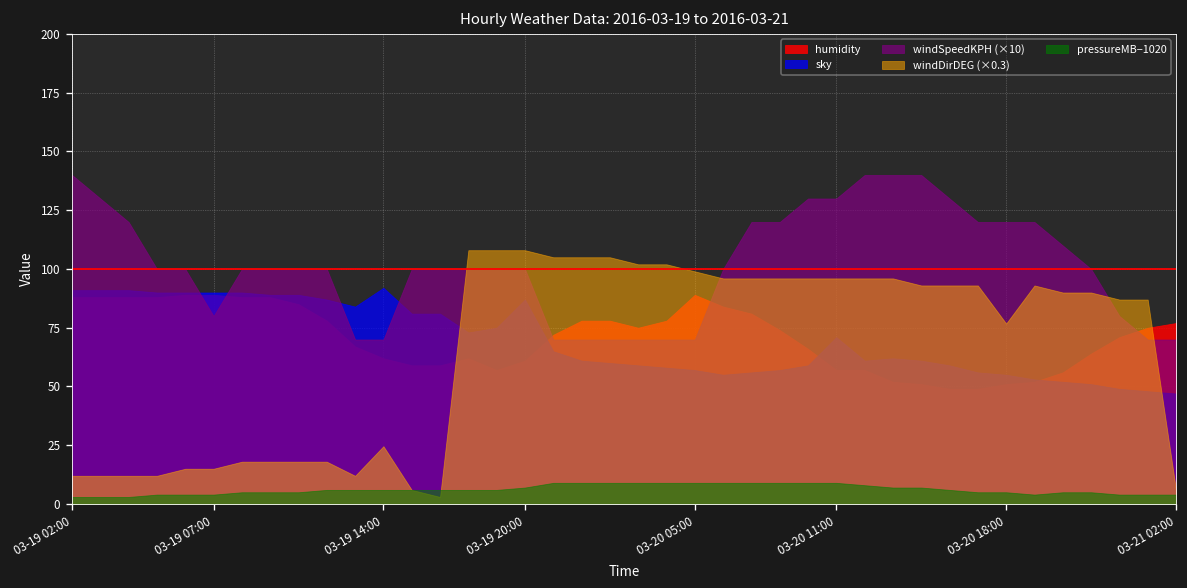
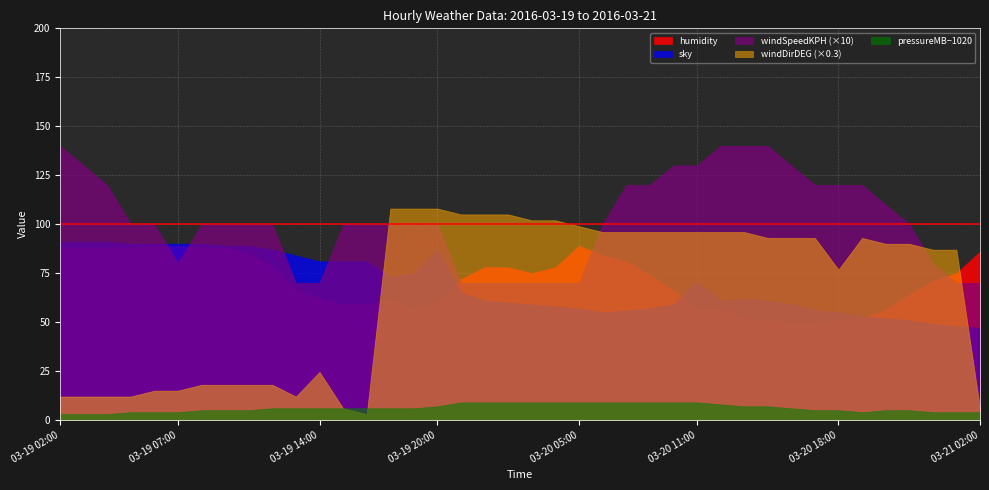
sky, 03-19 14:00: 92 -> 81
humidity, 03-21 02:00: 77 -> 86
